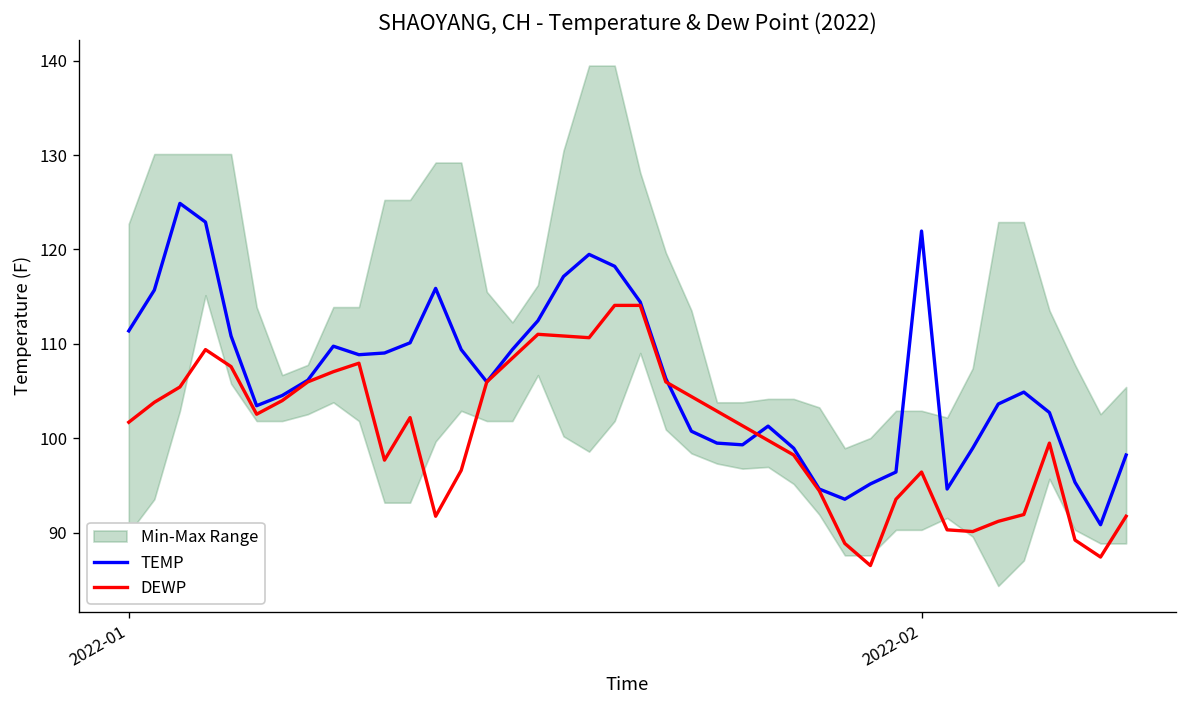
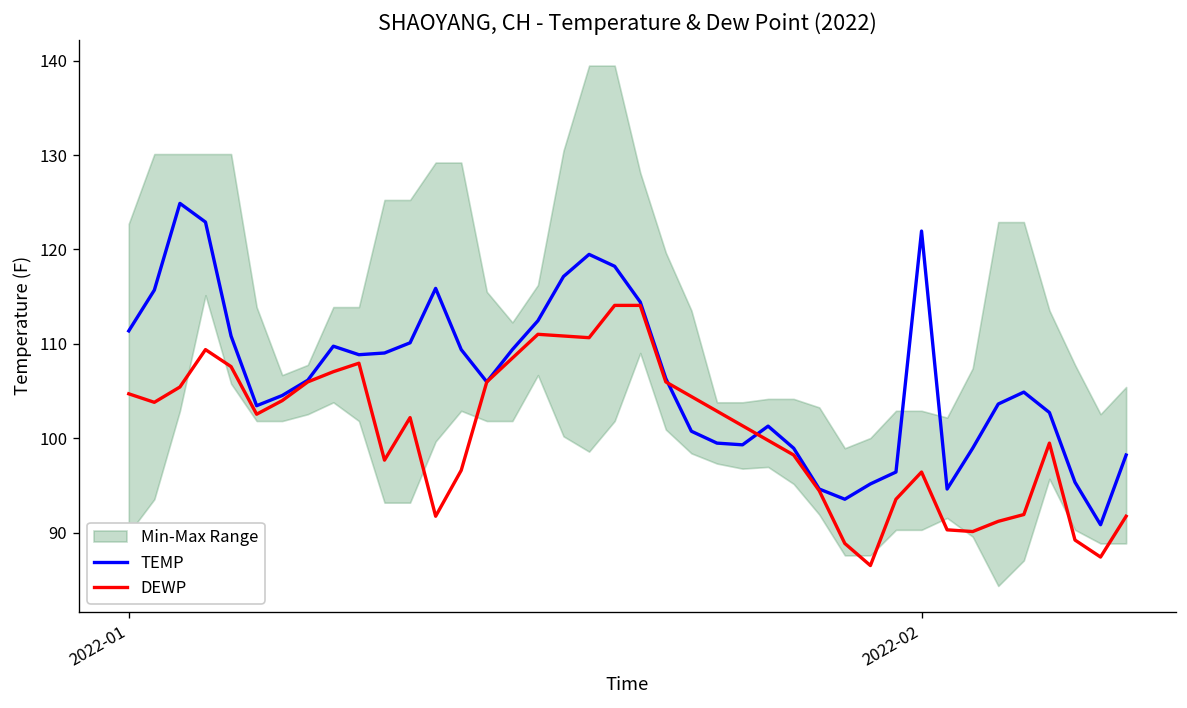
DEWP, 2022-01: 102 -> 105
